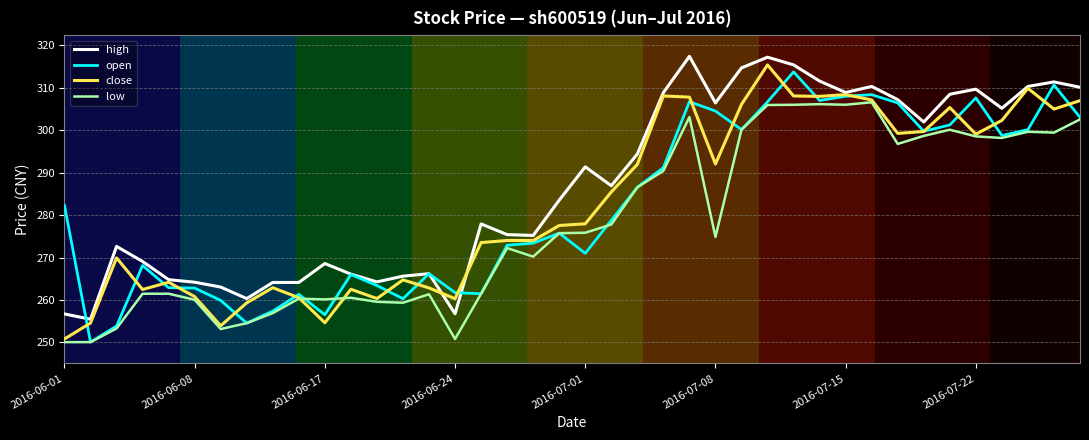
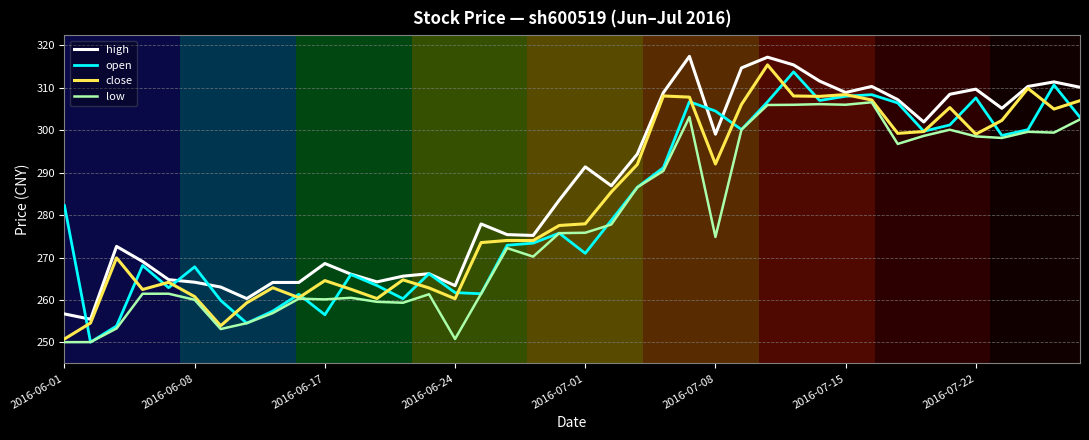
open, 2016-06-08: 263 -> 268
close, 2016-06-17: 255 -> 265
high, 2016-06-24: 257 -> 263
high, 2016-07-08: 306 -> 299
